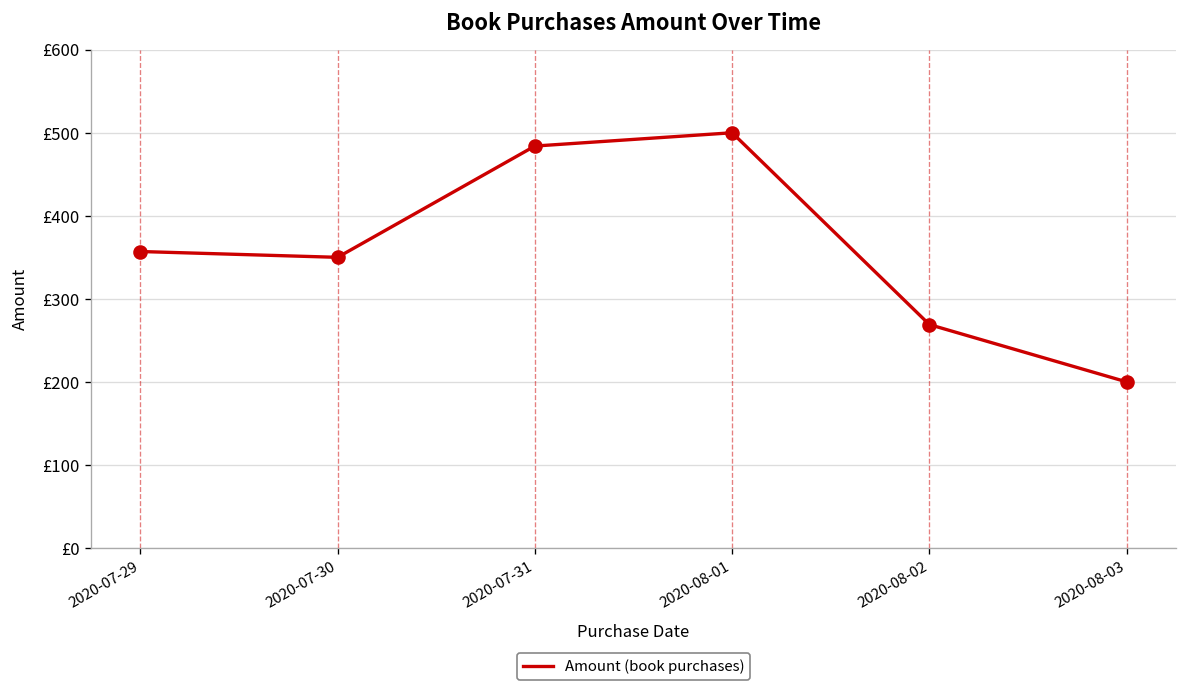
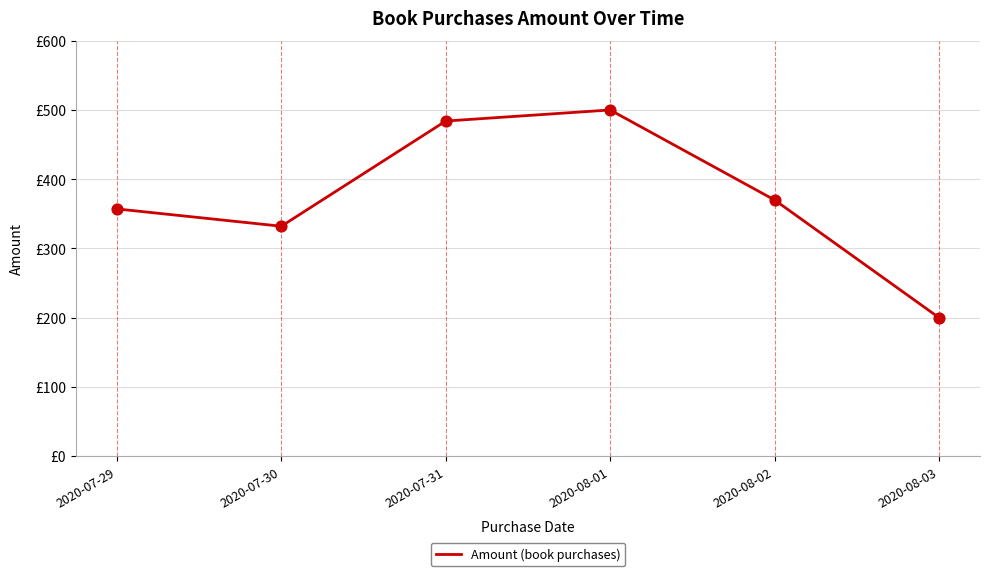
2020-07-30: £350 -> £330
2020-08-02: £270 -> £370
